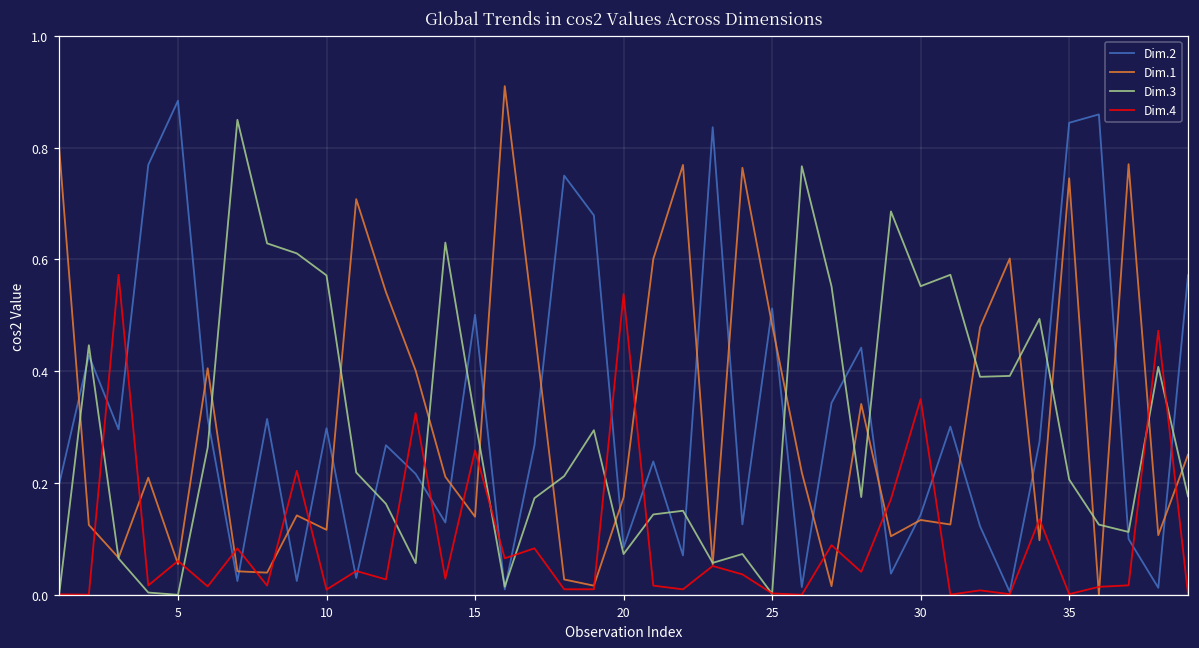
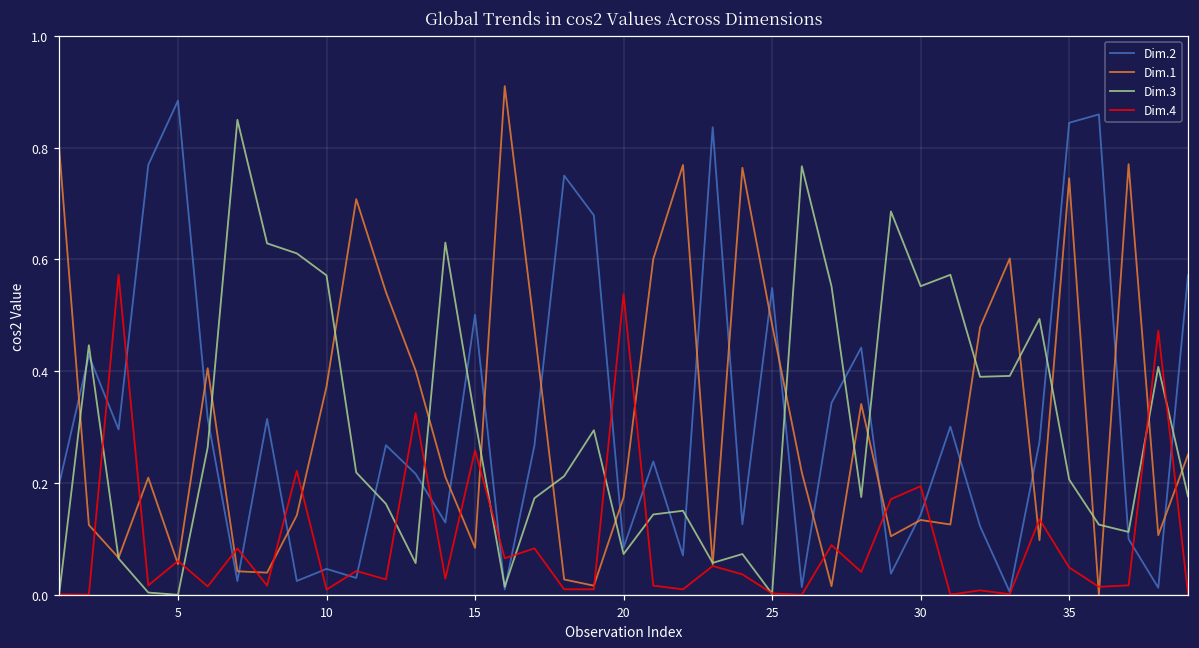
Dim.2, 10: 0.30 -> 0.05
Dim.1, 10: 0.12 -> 0.37
Dim.1, 15: 0.14 -> 0.08
Dim.2, 25: 0.51 -> 0.55
Dim.4, 30: 0.35 -> 0.19
Dim.4, 35: 0.00 -> 0.05
